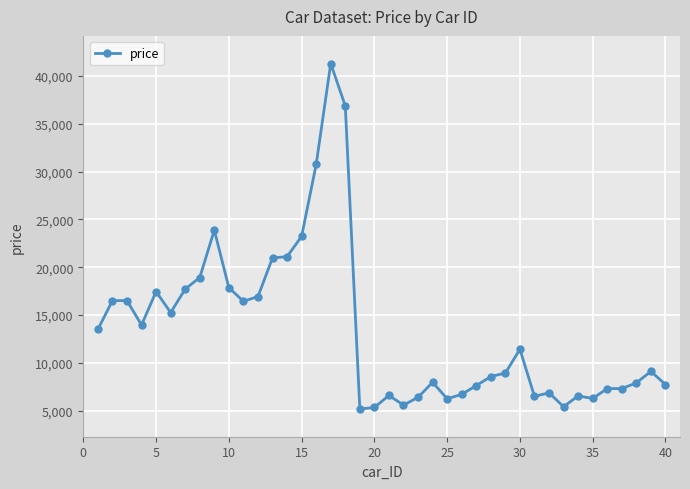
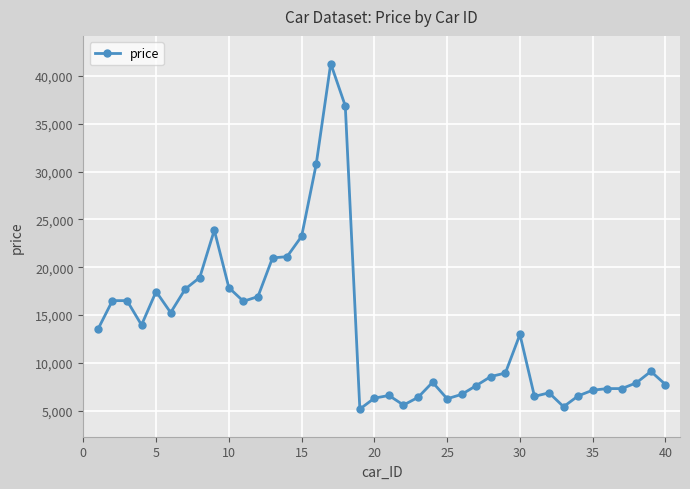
20: 5,000 -> 6,000
30: 11,000 -> 13,000
35: 6,000 -> 7,000
